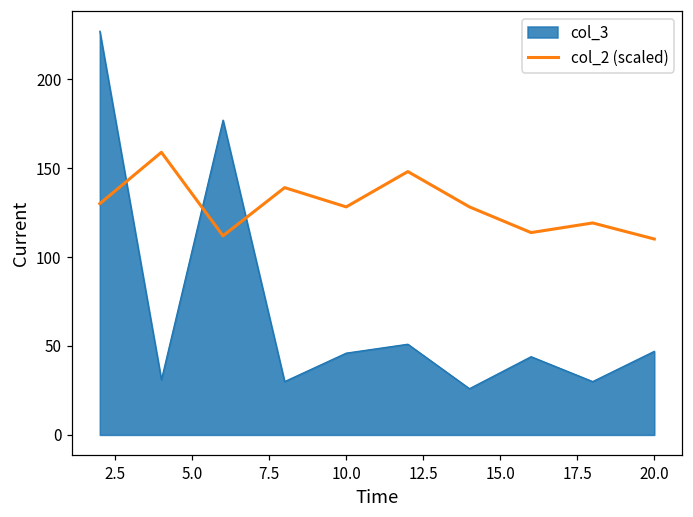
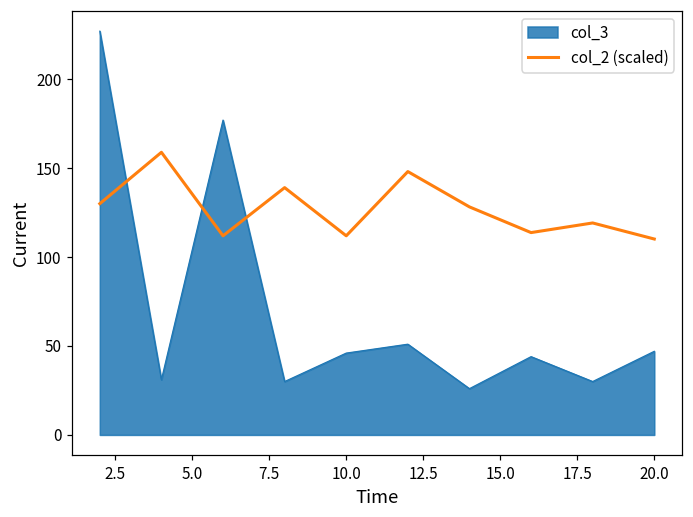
col_2 (scaled), 10.0: 128 -> 112
